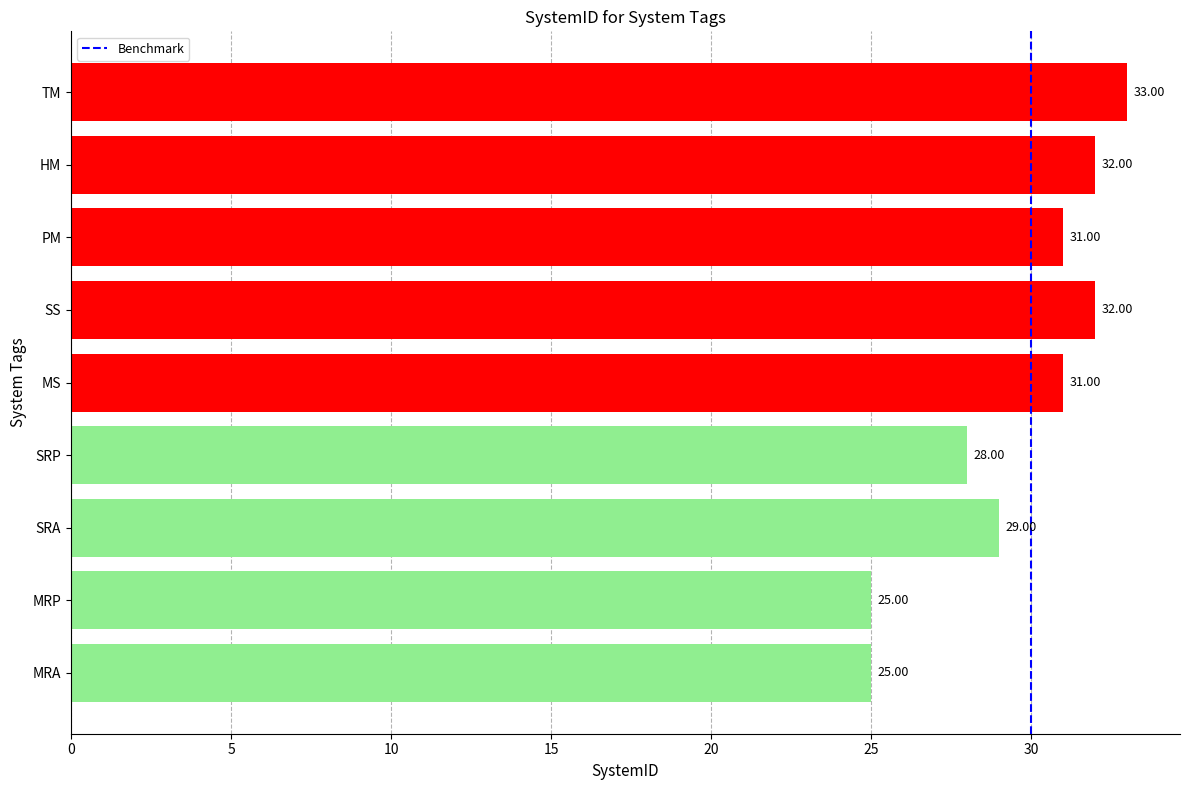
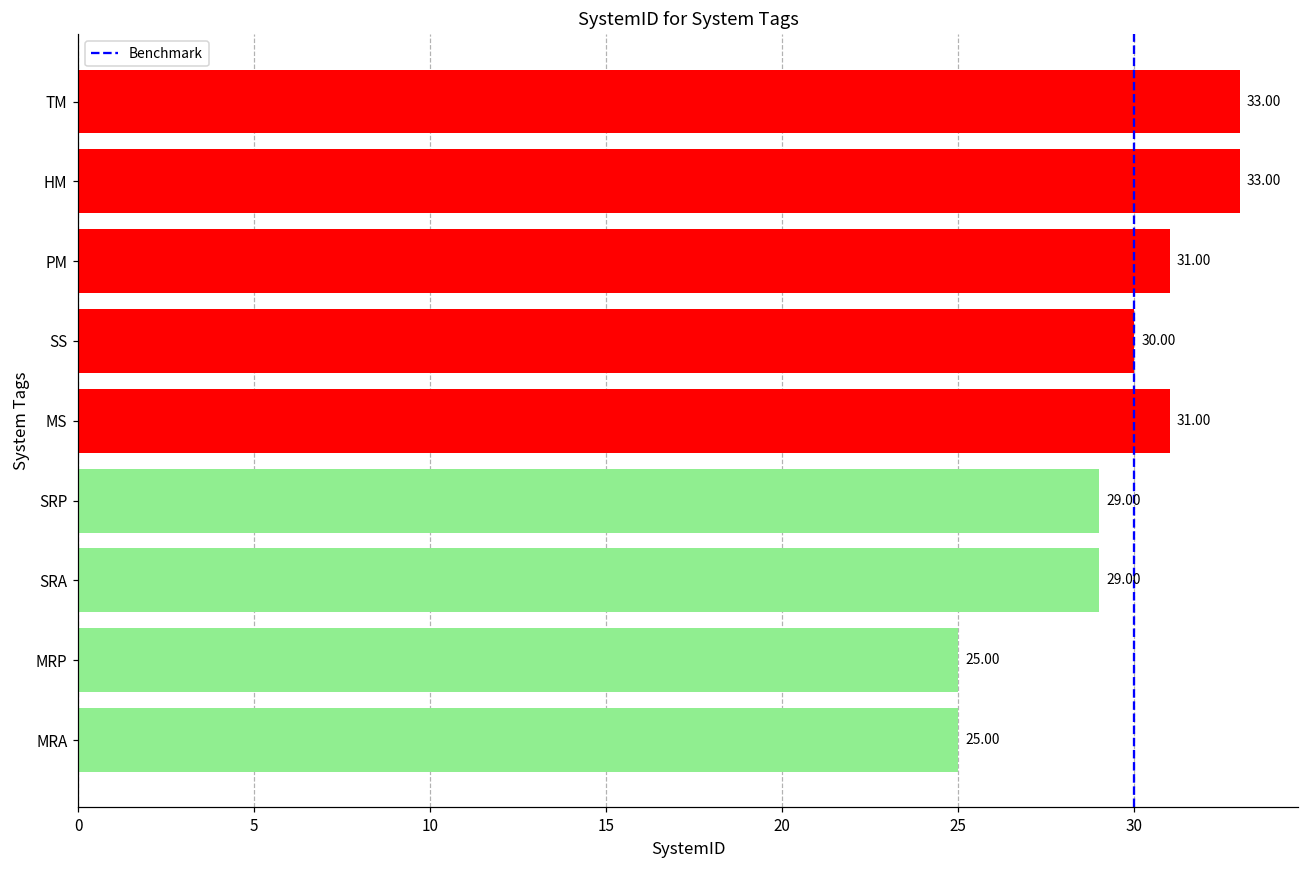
HM: 32.00 -> 33.00
SS: 32.00 -> 30.00
SRP: 28.00 -> 29.00
